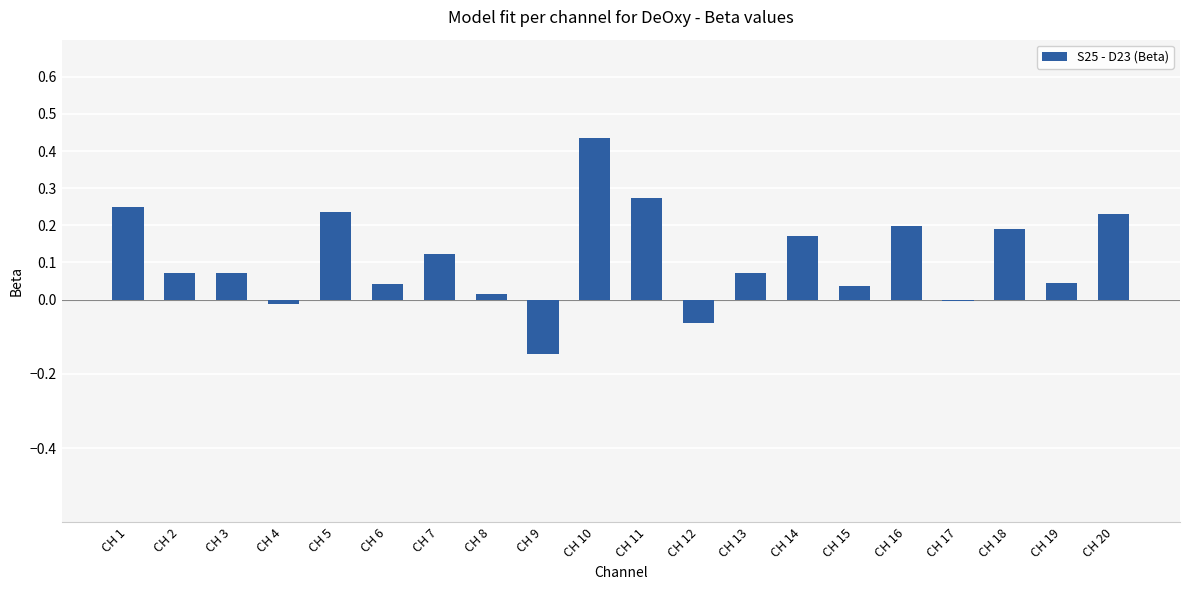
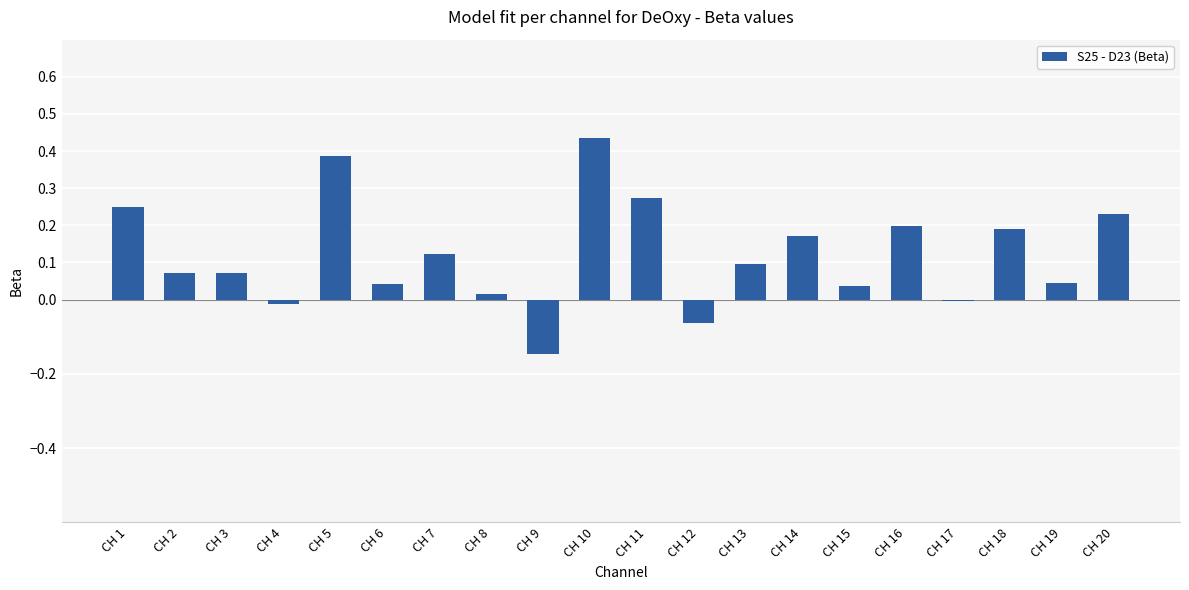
CH 5: 0.24 -> 0.39
CH 13: 0.07 -> 0.10
